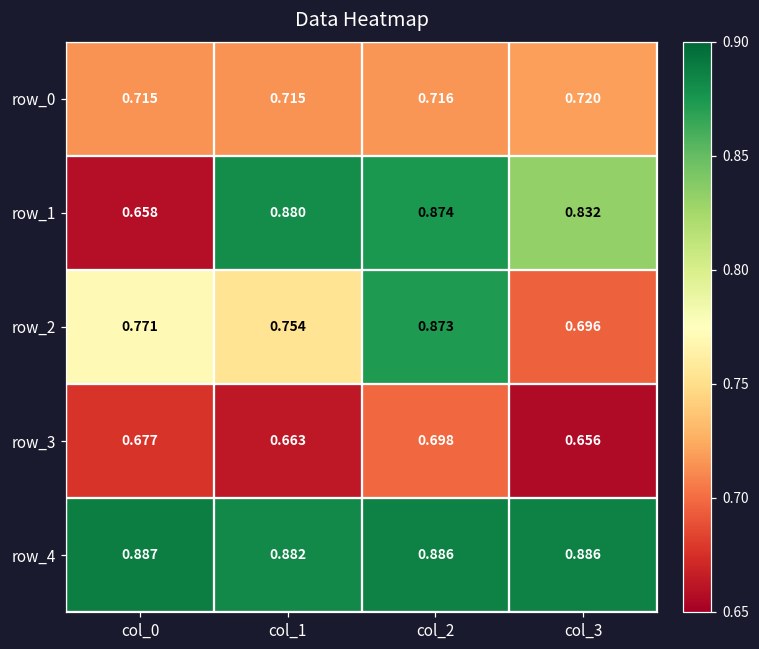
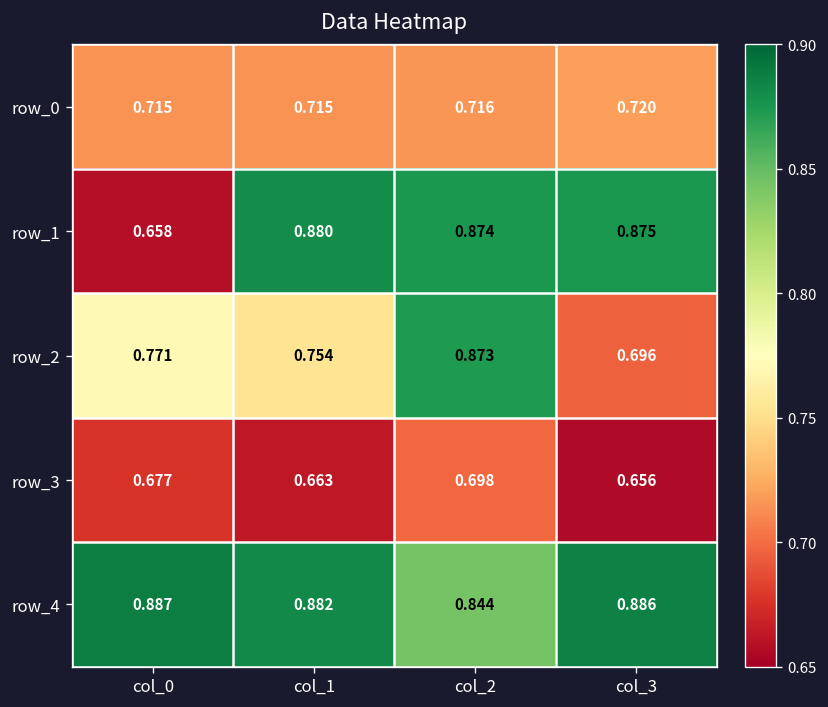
row_1, col_3: 0.832 -> 0.875
row_4, col_2: 0.886 -> 0.844
